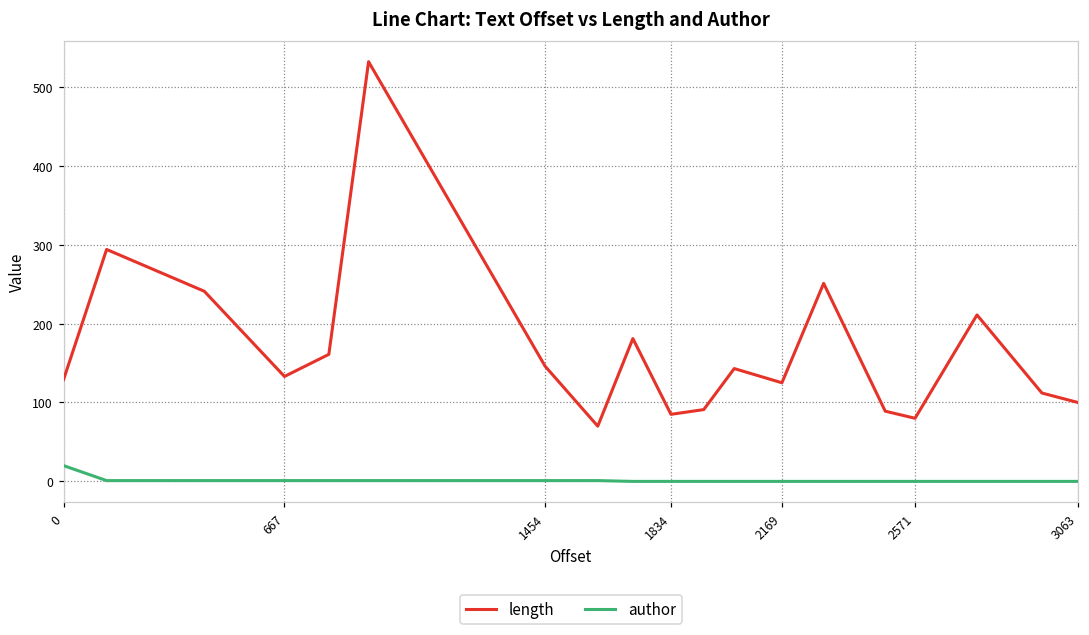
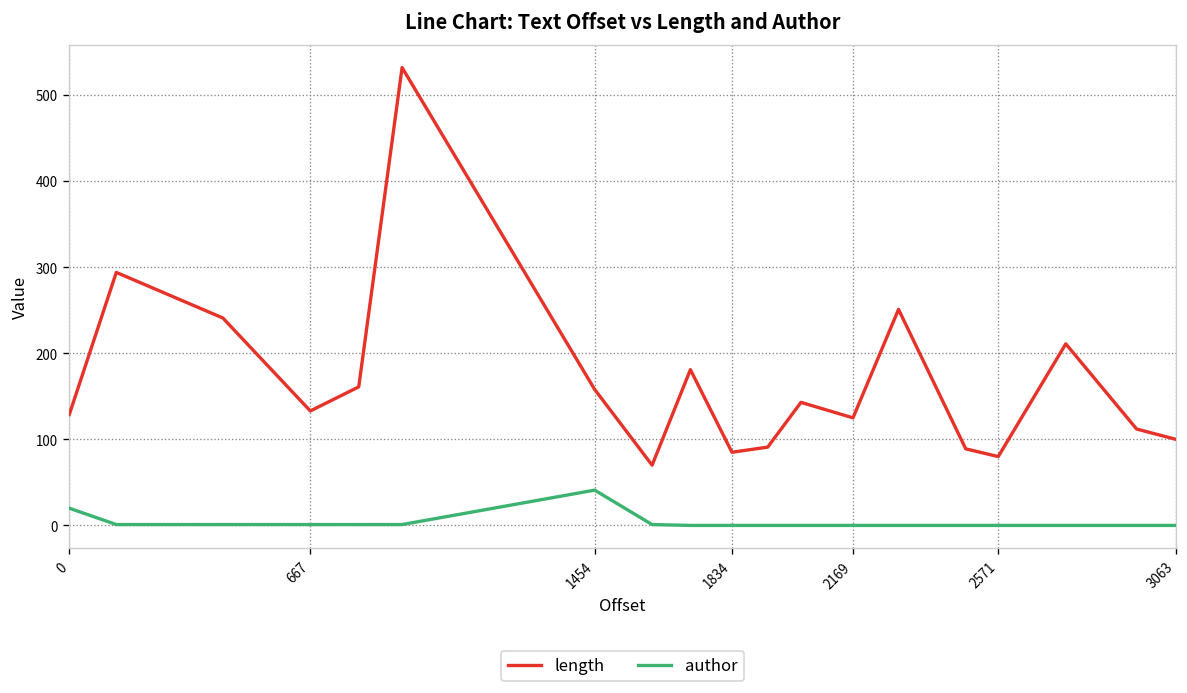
length, 1454: 150 -> 160
author, 1454: 0 -> 40
